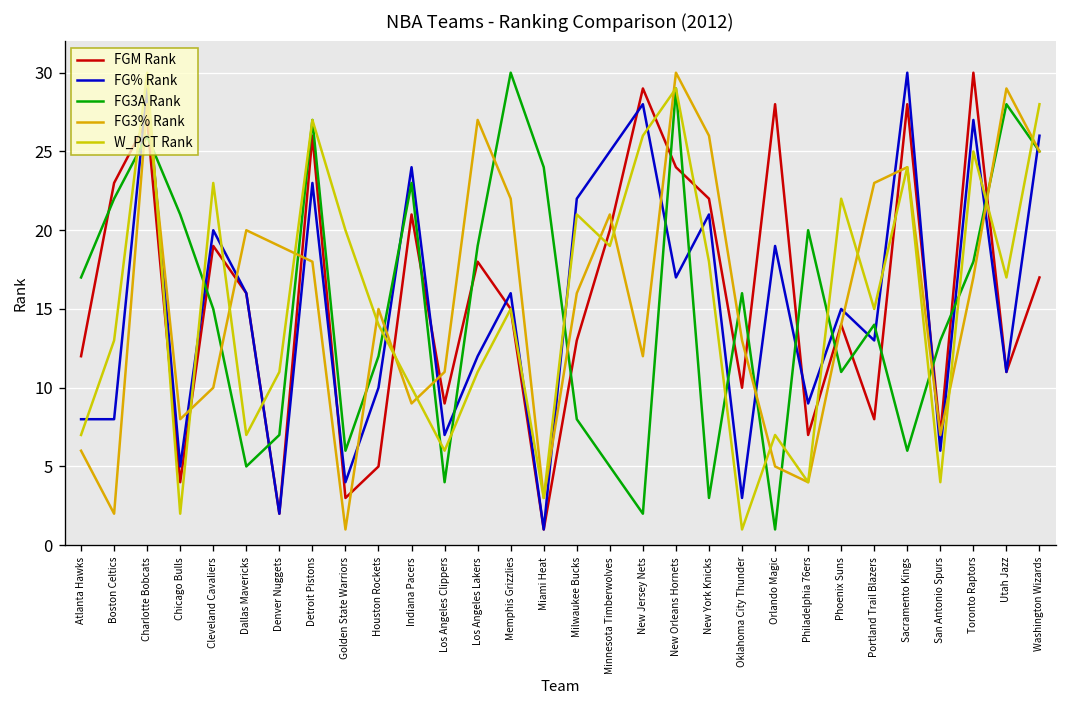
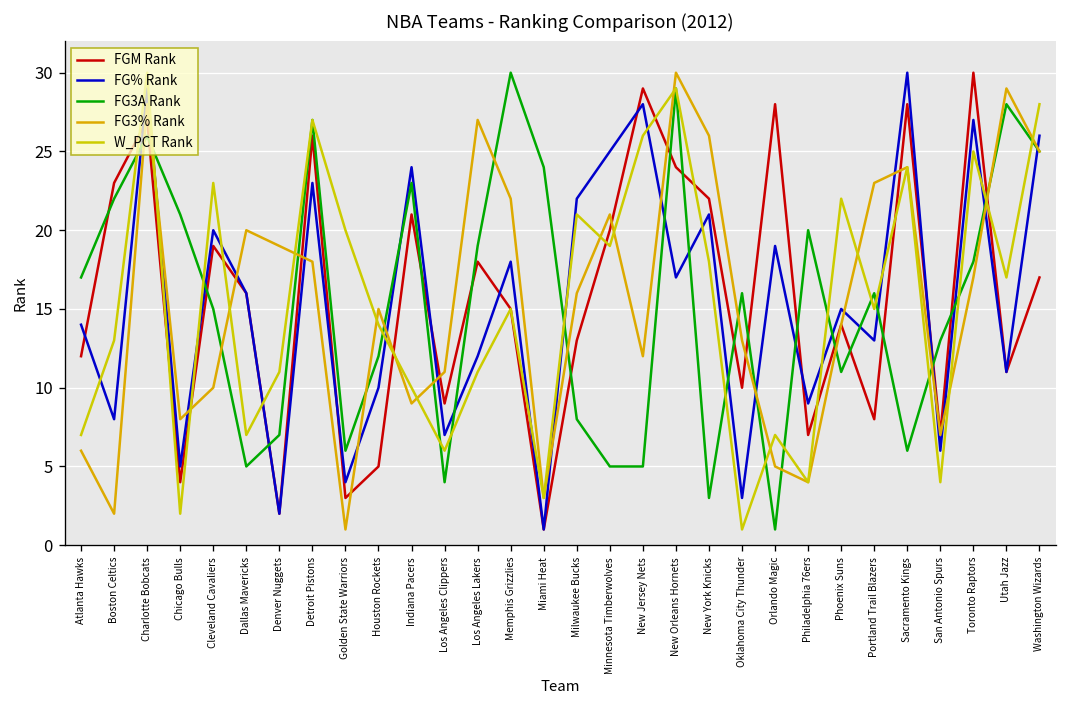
FG% Rank, Atlanta Hawks: 8 -> 14
FG% Rank, Memphis Grizzlies: 16 -> 18
FG3A Rank, New Jersey Nets: 2 -> 5
FG3A Rank, Portland Trail Blazers: 14 -> 16
